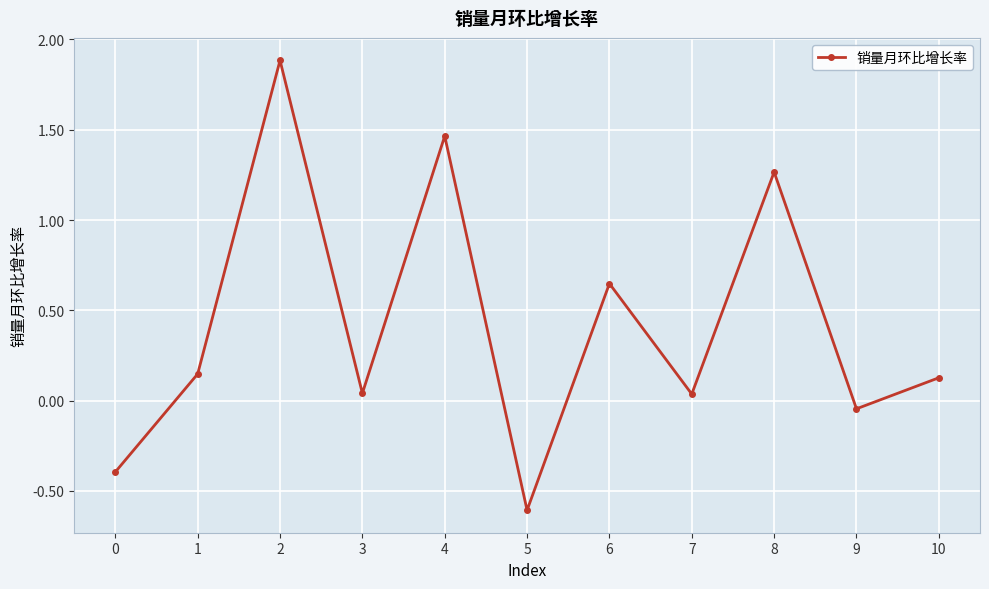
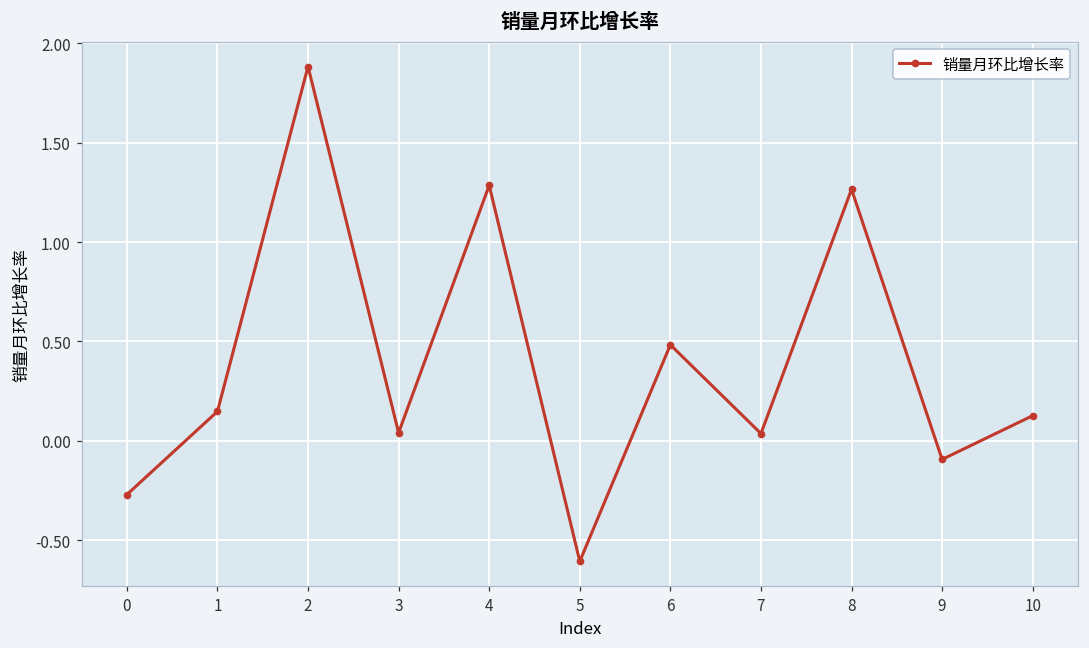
0: -0.40 -> -0.27
4: 1.46 -> 1.29
6: 0.65 -> 0.48
9: -0.05 -> -0.09
